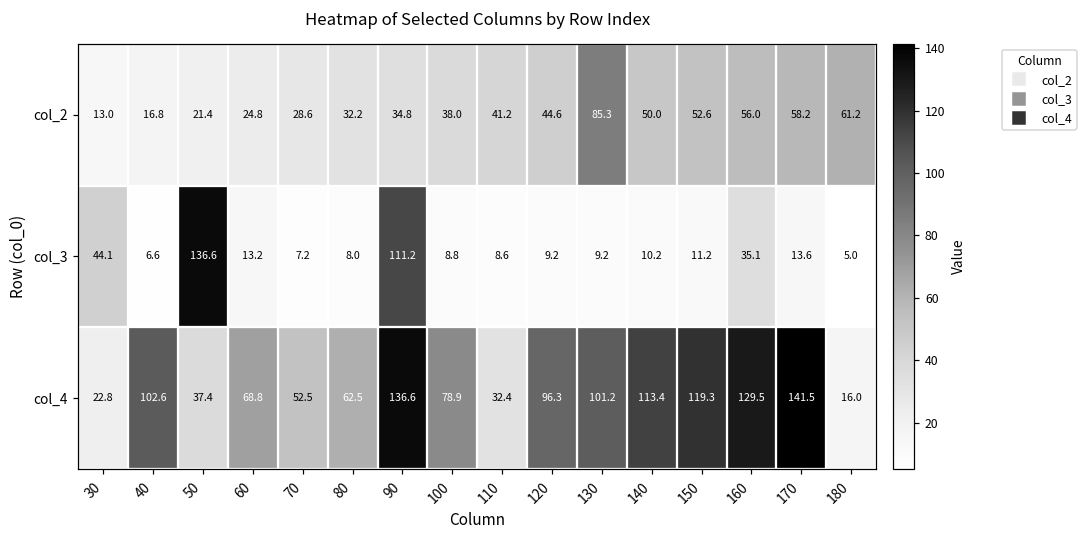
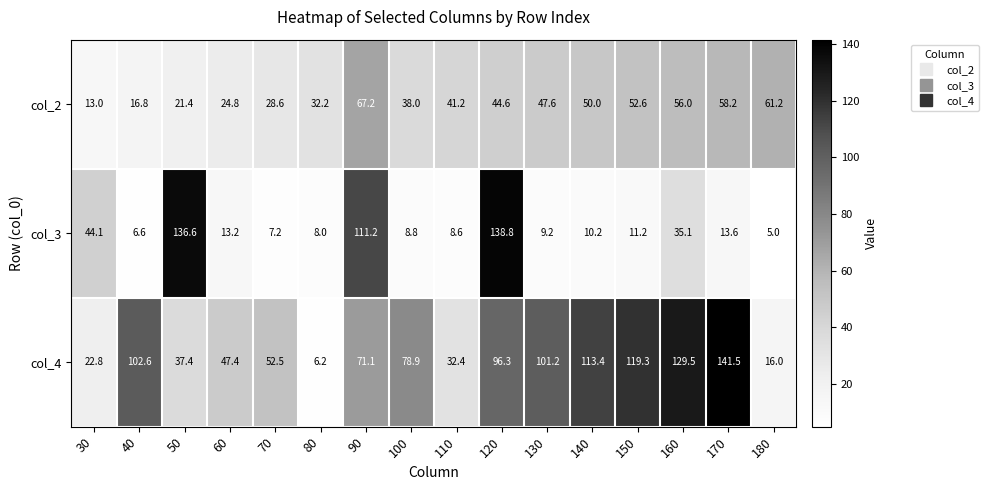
col_2, 90: 34.8 -> 67.2
col_2, 130: 85.3 -> 47.6
col_3, 120: 9.2 -> 138.8
col_4, 60: 68.8 -> 47.4
col_4, 80: 62.5 -> 6.2
col_4, 90: 136.6 -> 71.1
